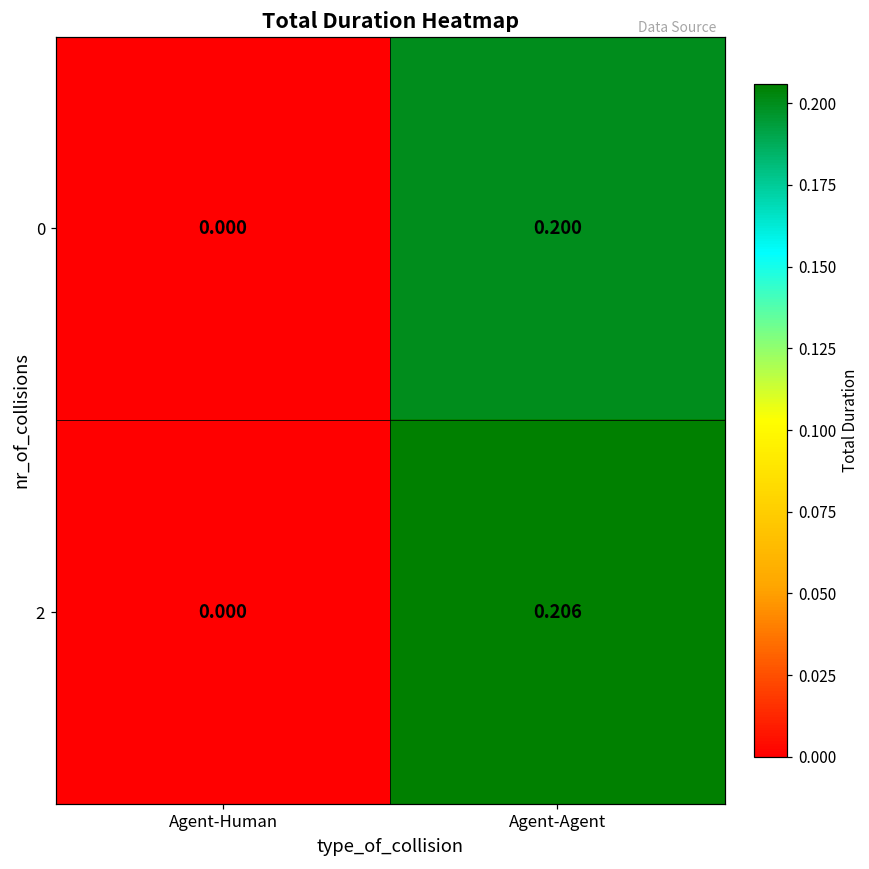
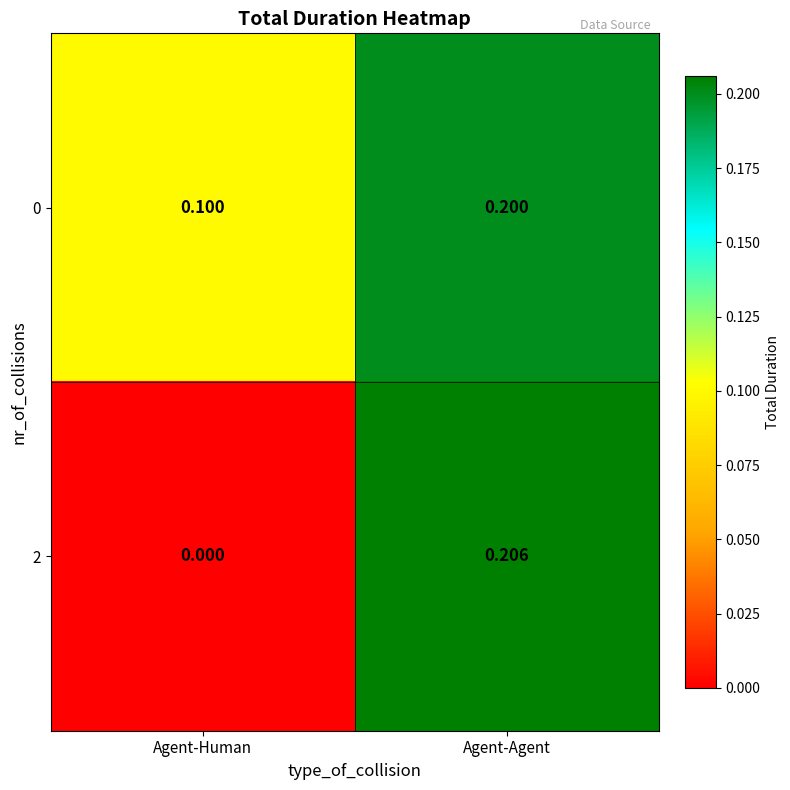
0, Agent-Human: 0.000 -> 0.100
